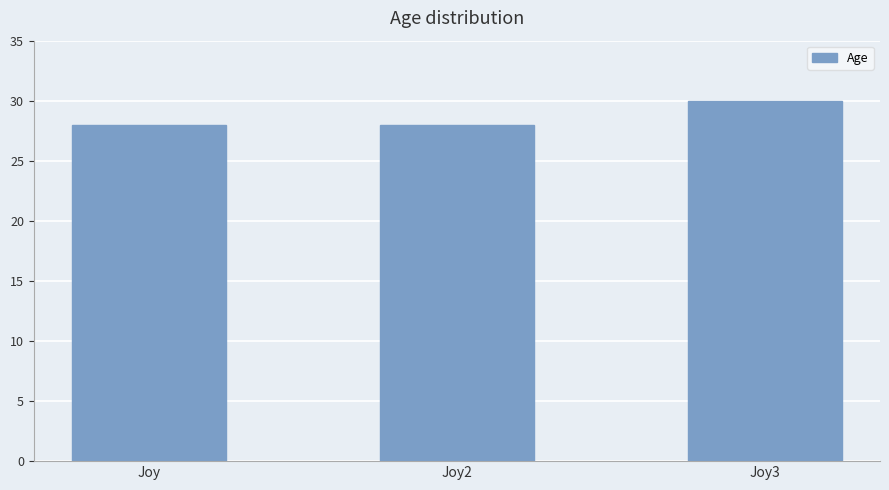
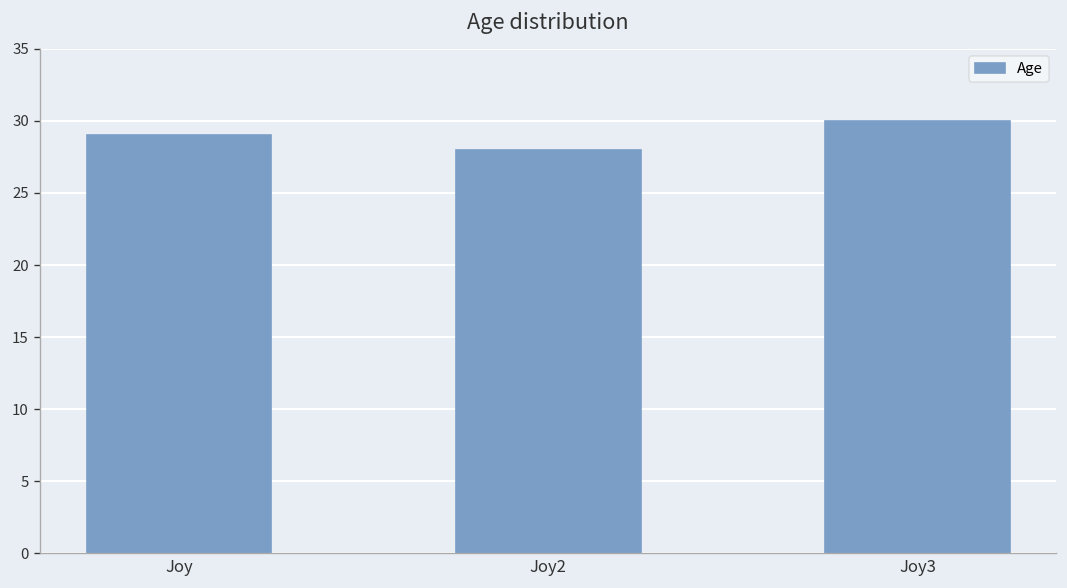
Joy: 28 -> 29
